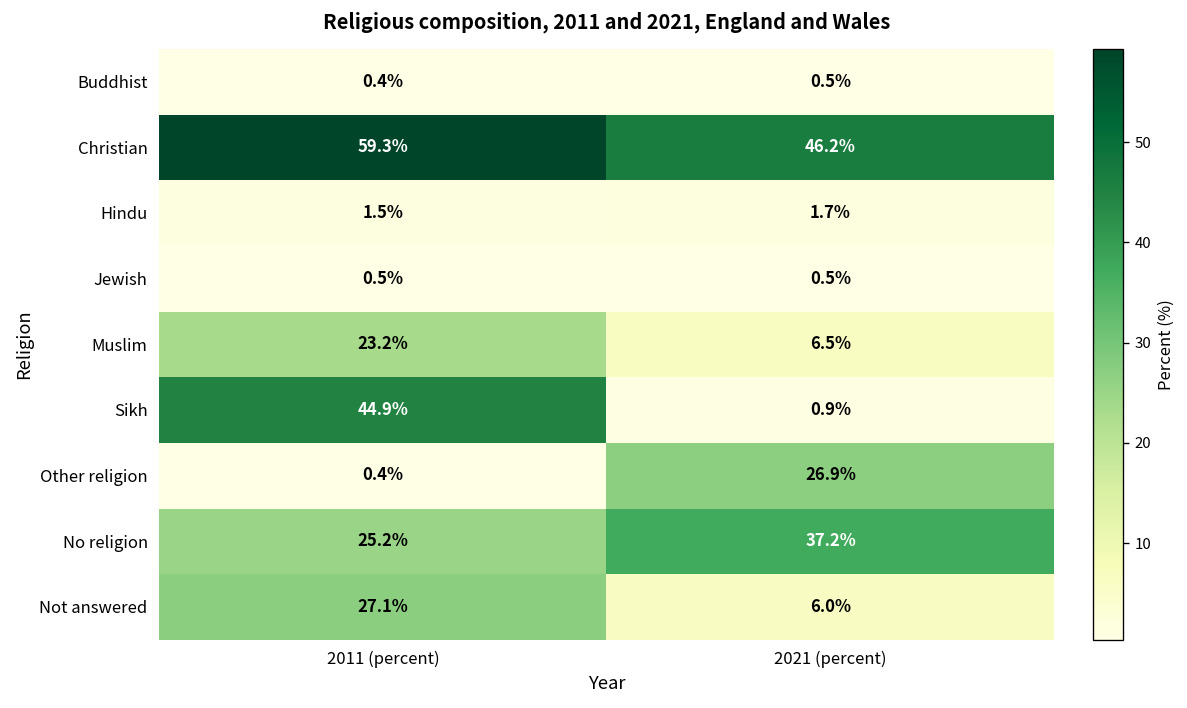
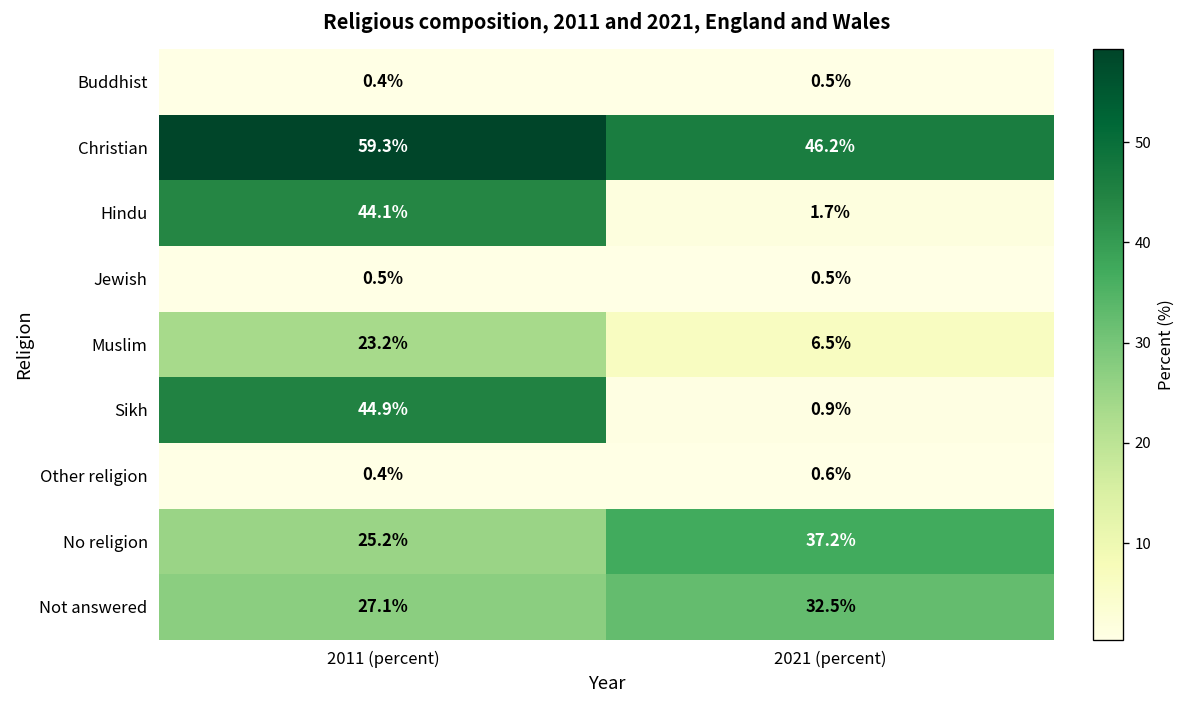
Hindu, 2011 (percent): 1.5% -> 44.1%
Other religion, 2021 (percent): 26.9% -> 0.6%
Not answered, 2021 (percent): 6.0% -> 32.5%
